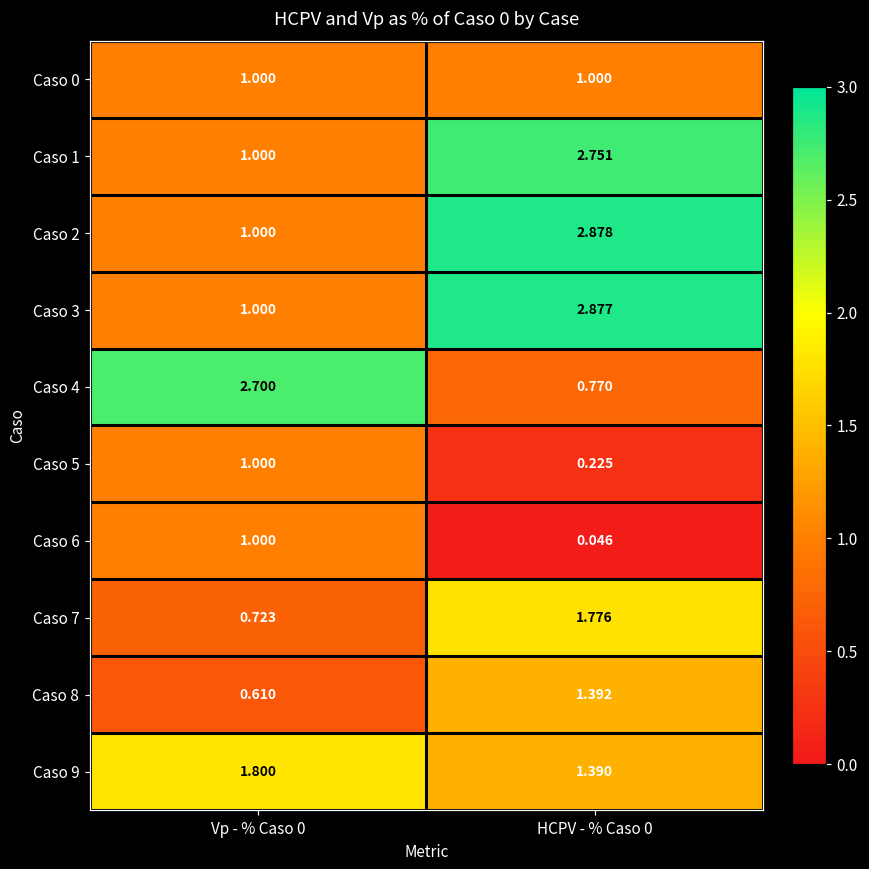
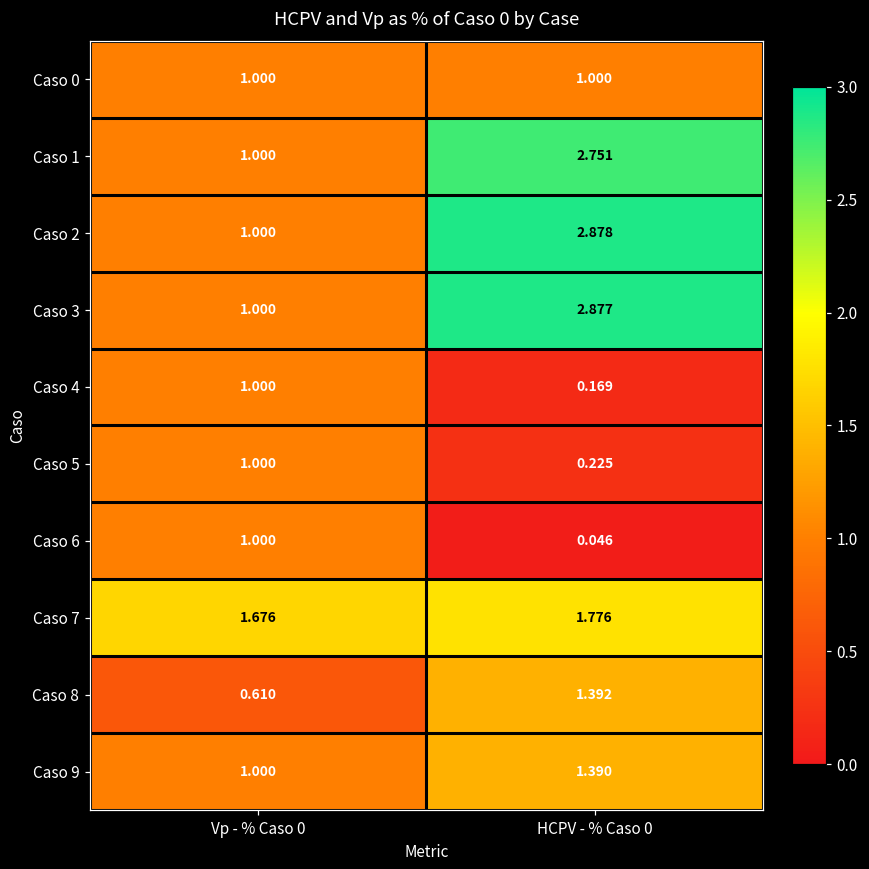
Caso 4, Vp - % Caso 0: 2.700 -> 1.000
Caso 4, HCPV - % Caso 0: 0.770 -> 0.169
Caso 7, Vp - % Caso 0: 0.723 -> 1.676
Caso 9, Vp - % Caso 0: 1.800 -> 1.000
